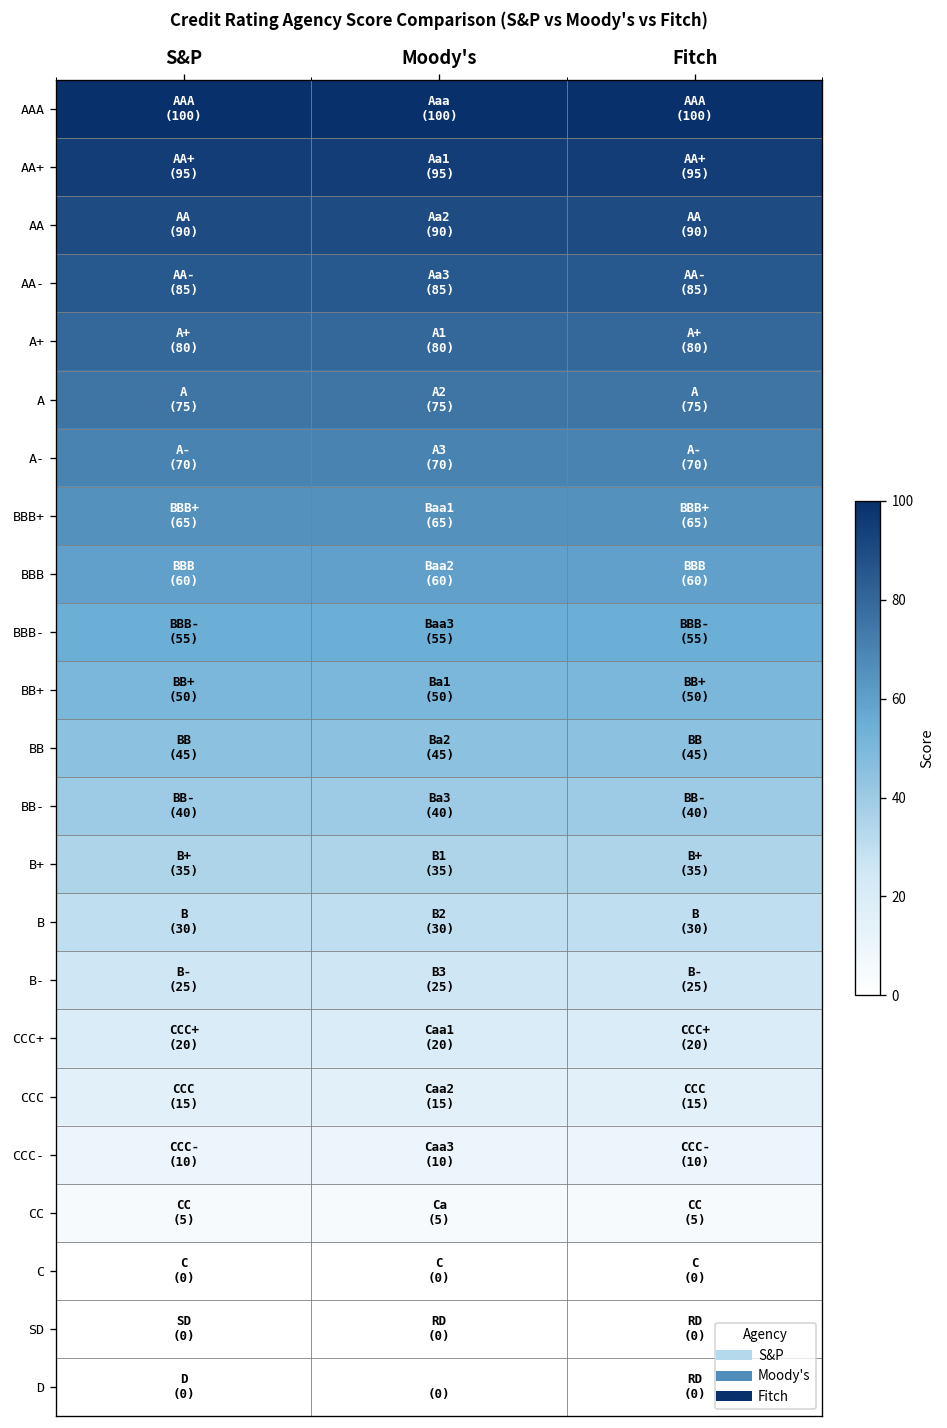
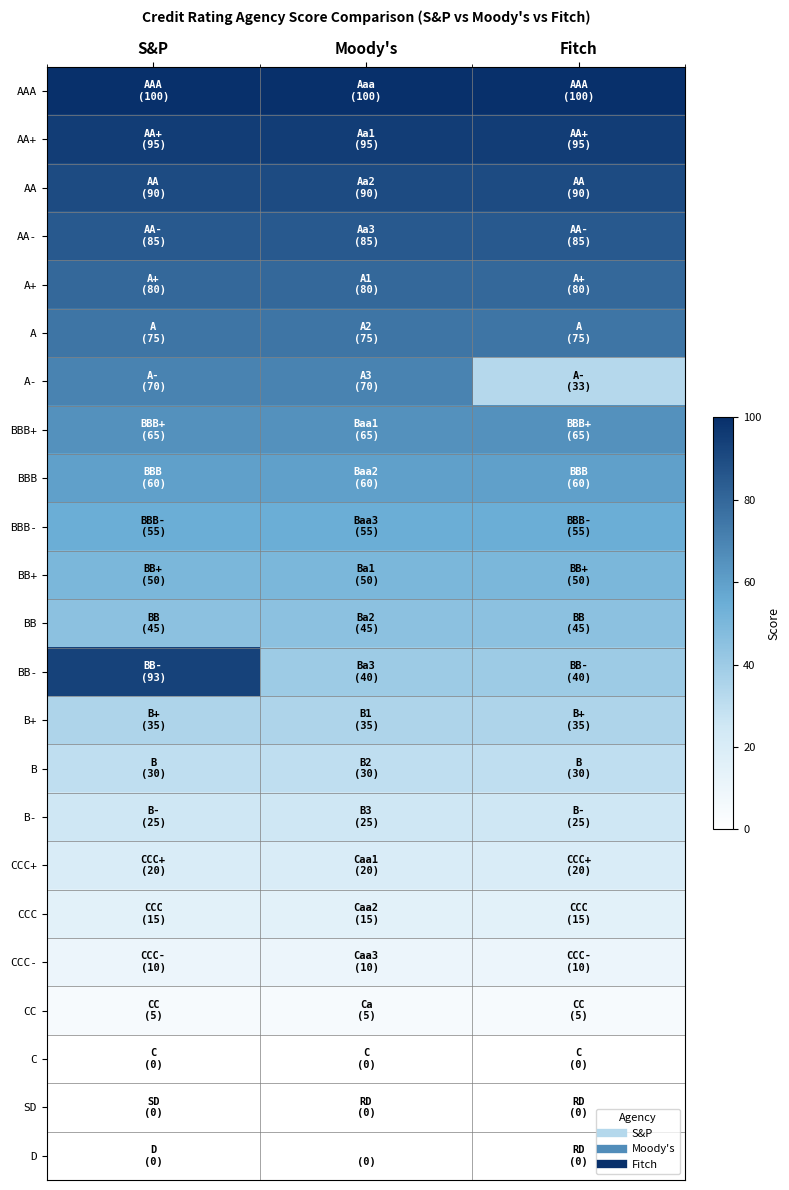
A-, Fitch: (70) -> (33)
BB-, S&P: (40) -> (93)
